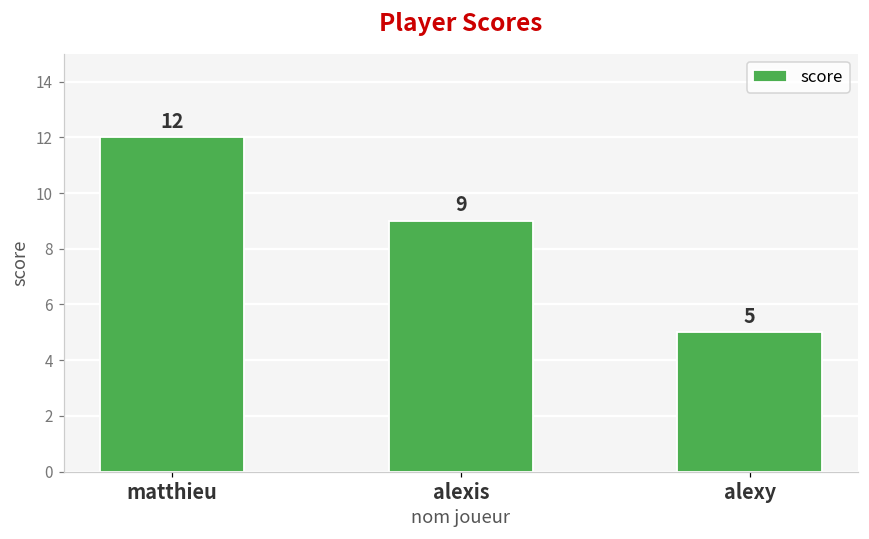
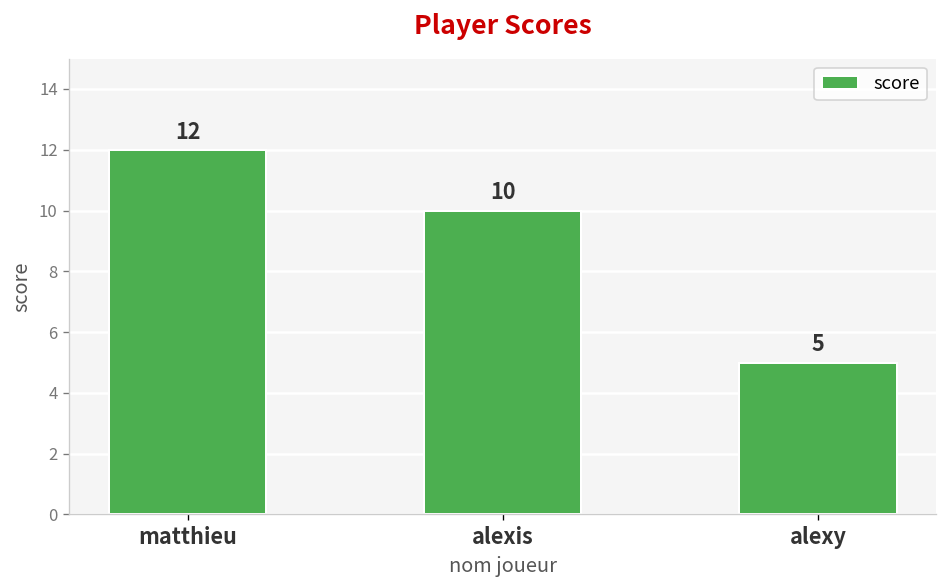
alexis: 9 -> 10
